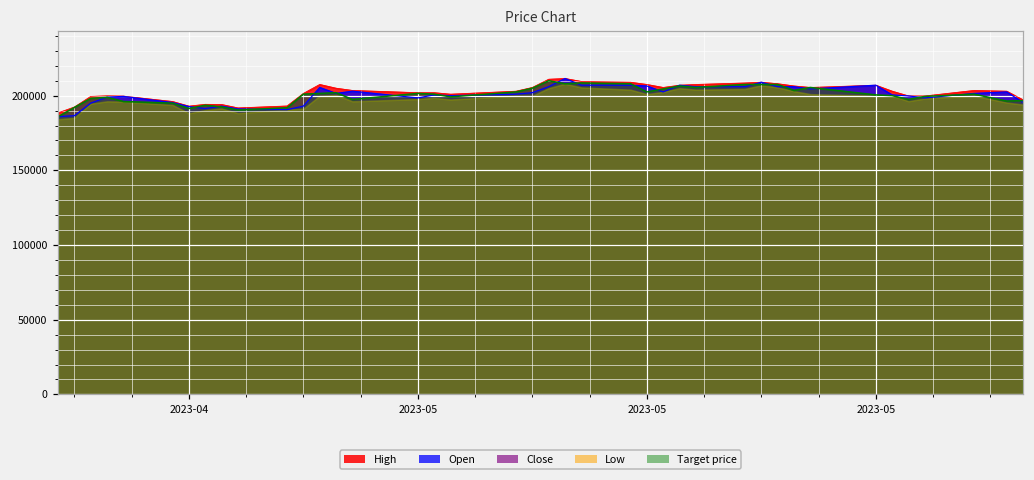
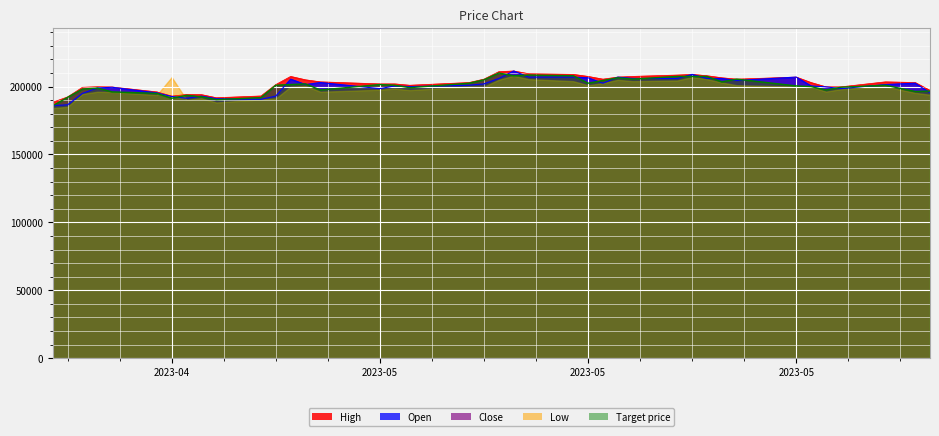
Low, 2023-04: 188000 -> 207000
